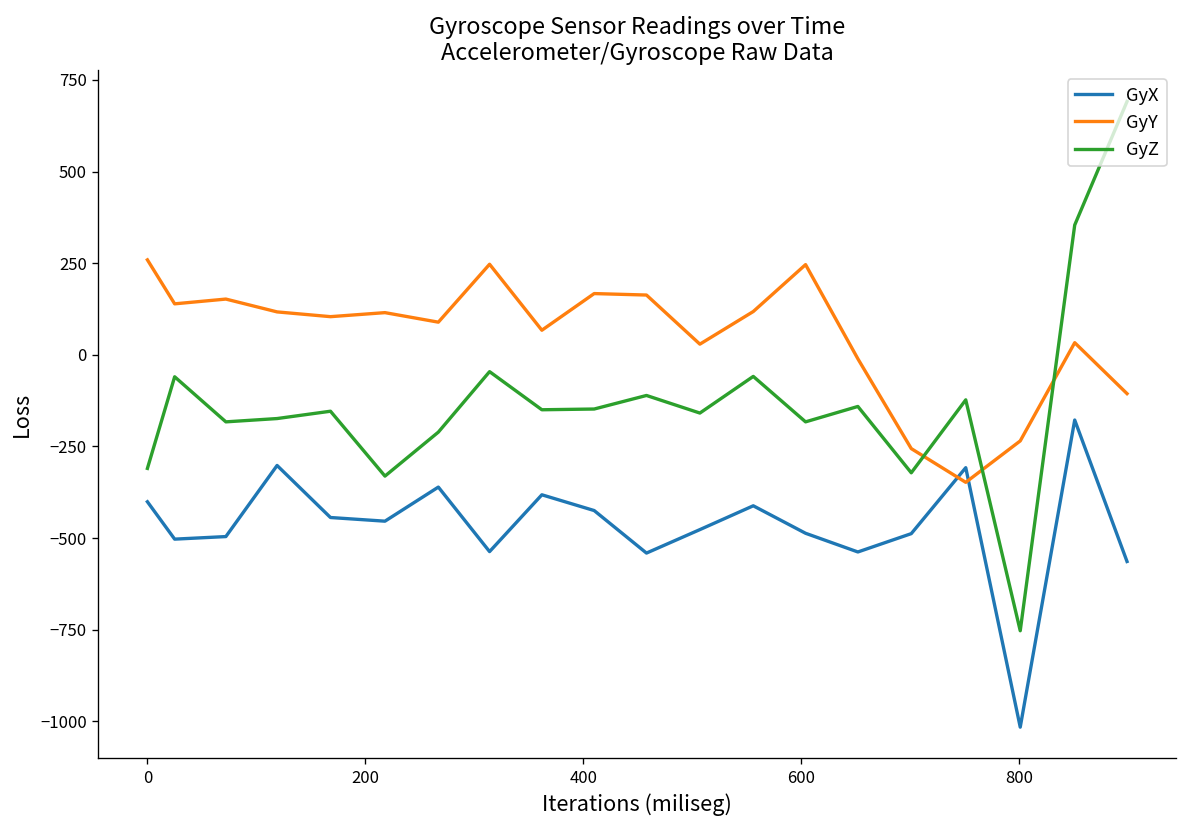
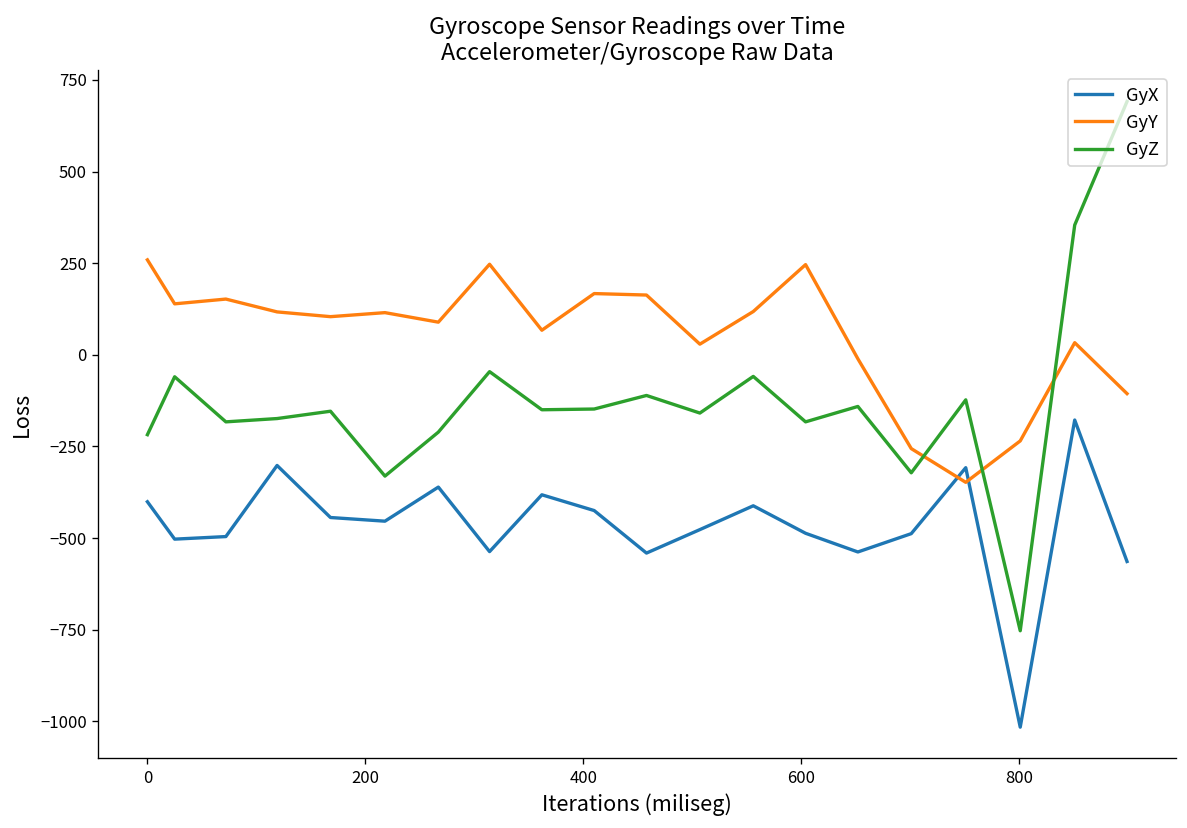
GyZ, 0: -310 -> -220
